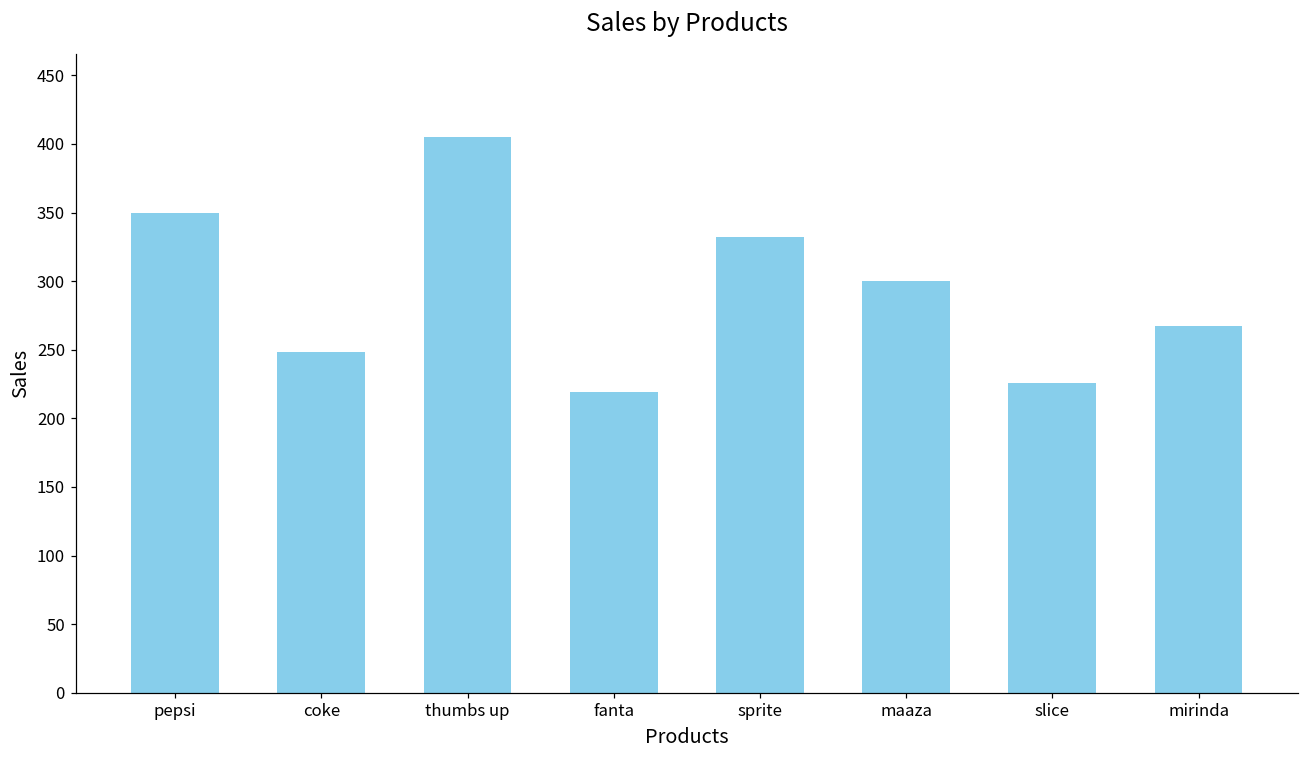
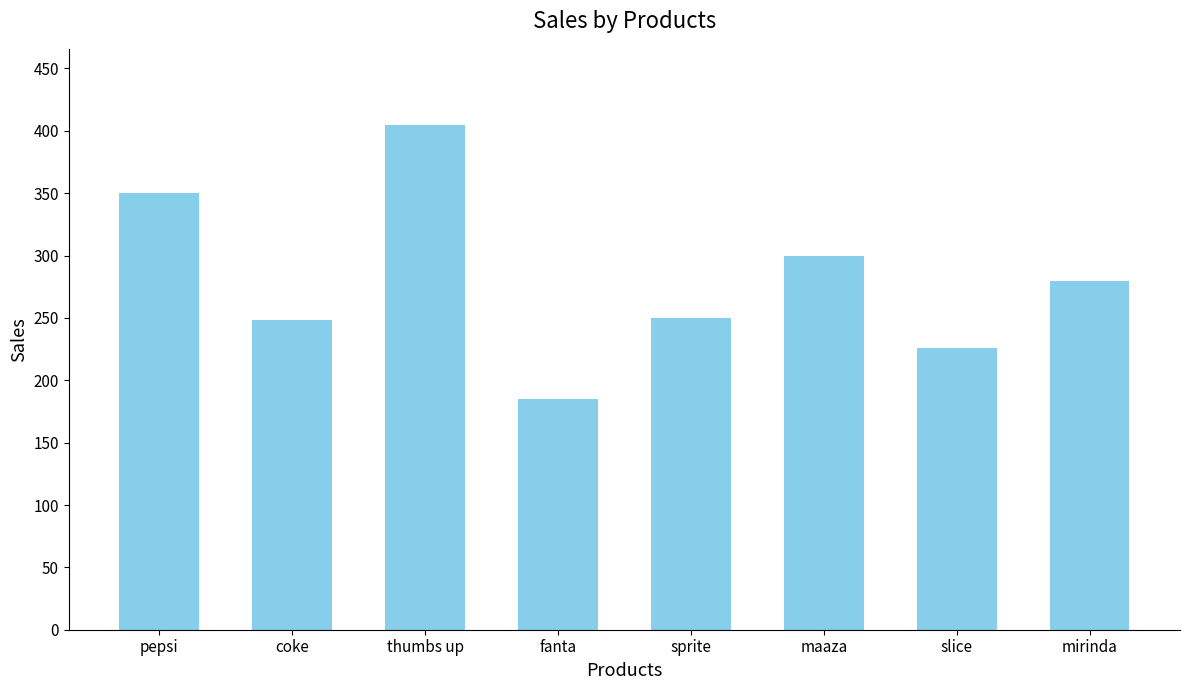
fanta: 219 -> 185
sprite: 332 -> 250
mirinda: 267 -> 280
